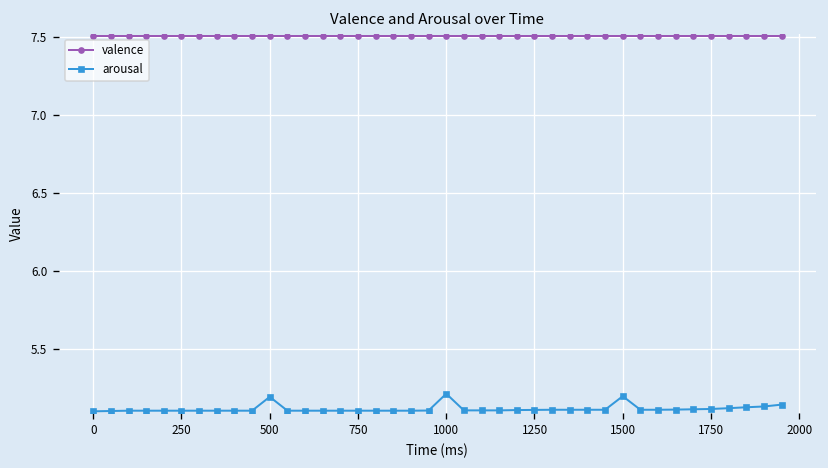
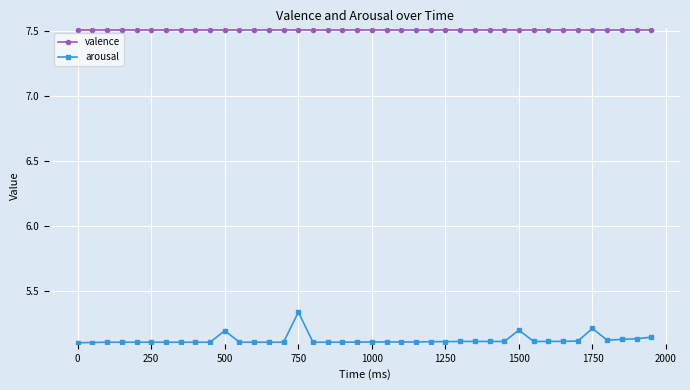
arousal, 750: 5.10 -> 5.33
arousal, 1000: 5.21 -> 5.10
arousal, 1750: 5.11 -> 5.21
